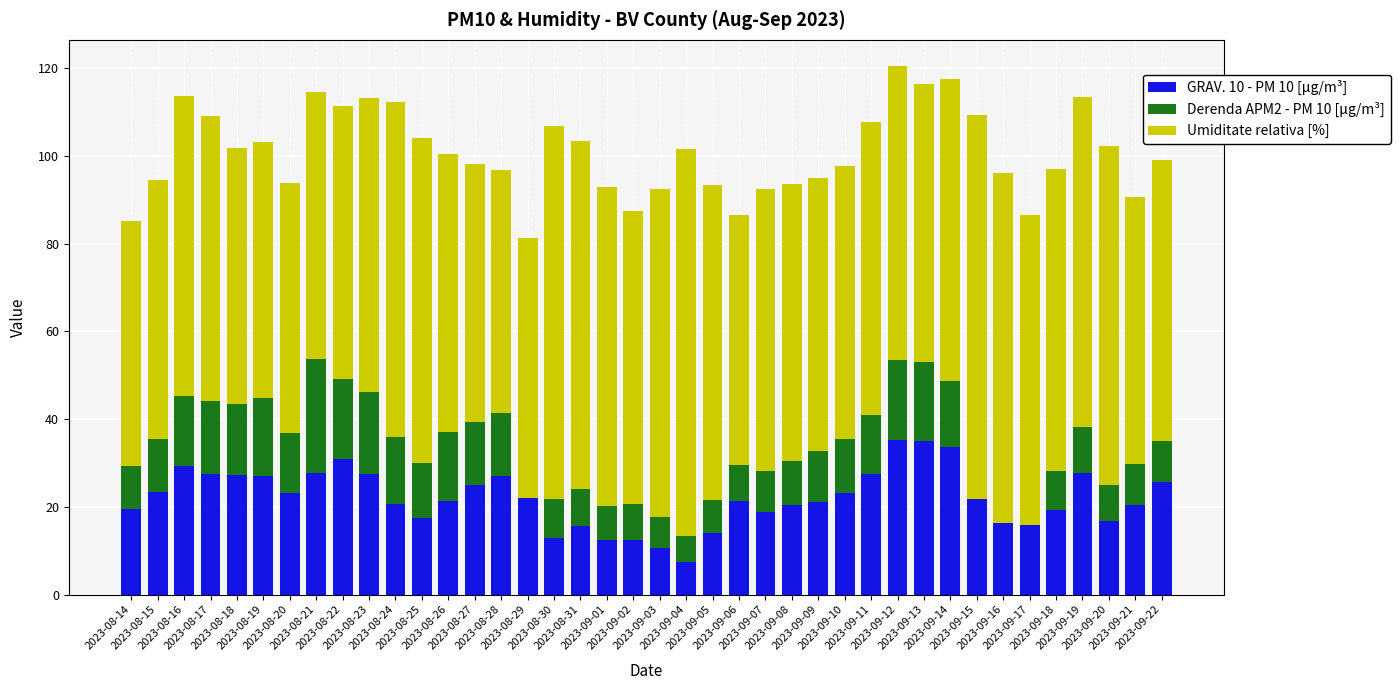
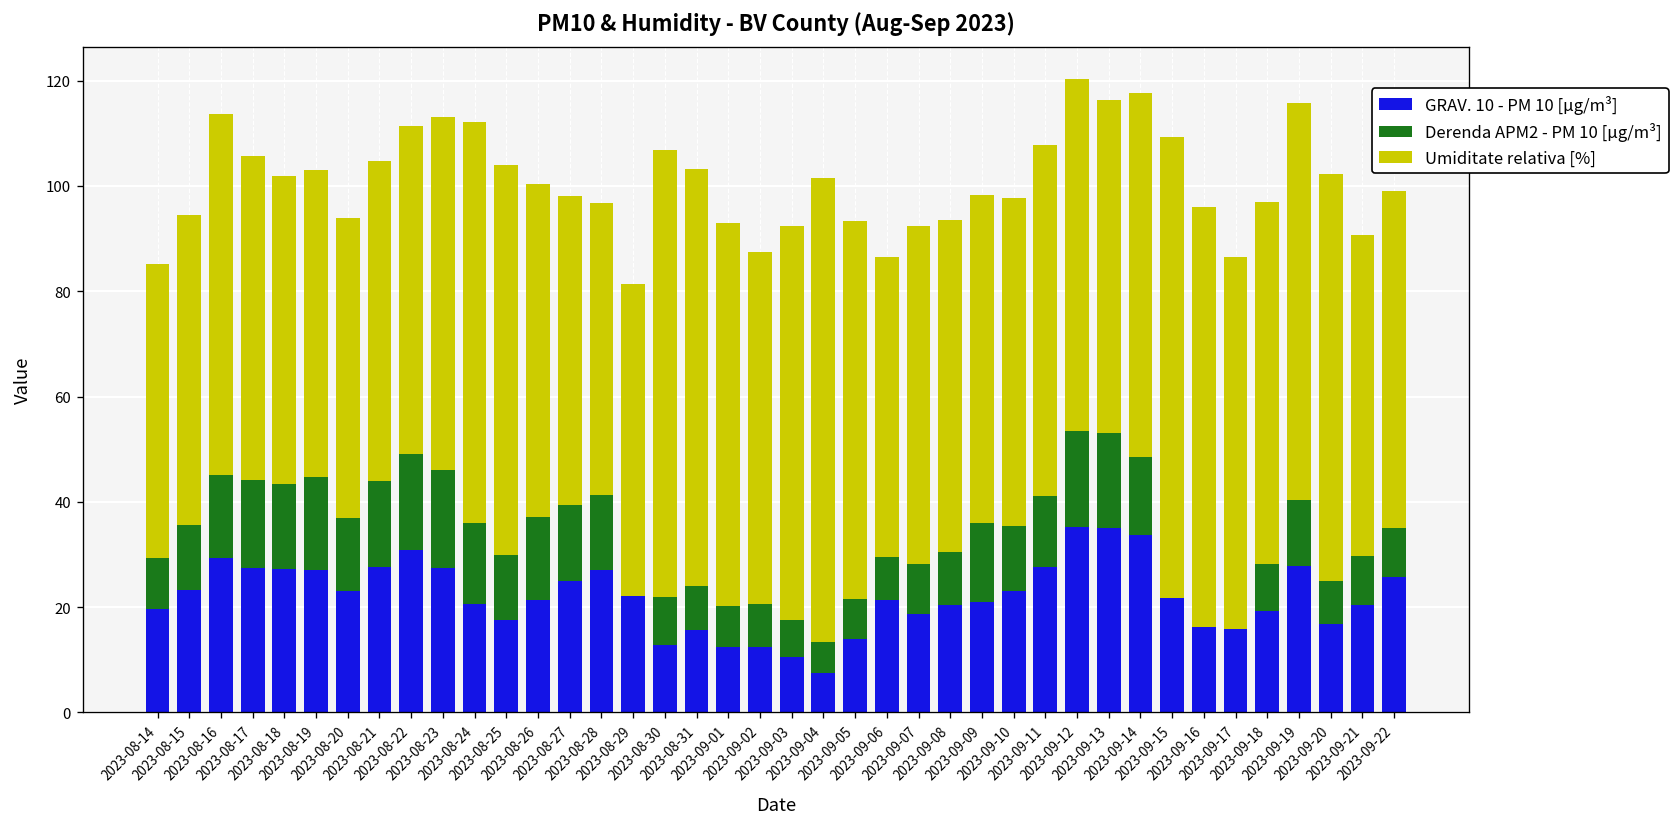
Umiditate relativa [%], 2023-08-17: 65 -> 61
Derenda APM2 - PM 10 [µg/m³], 2023-08-21: 26 -> 16
Derenda APM2 - PM 10 [µg/m³], 2023-09-09: 12 -> 15
Derenda APM2 - PM 10 [µg/m³], 2023-09-19: 11 -> 13
